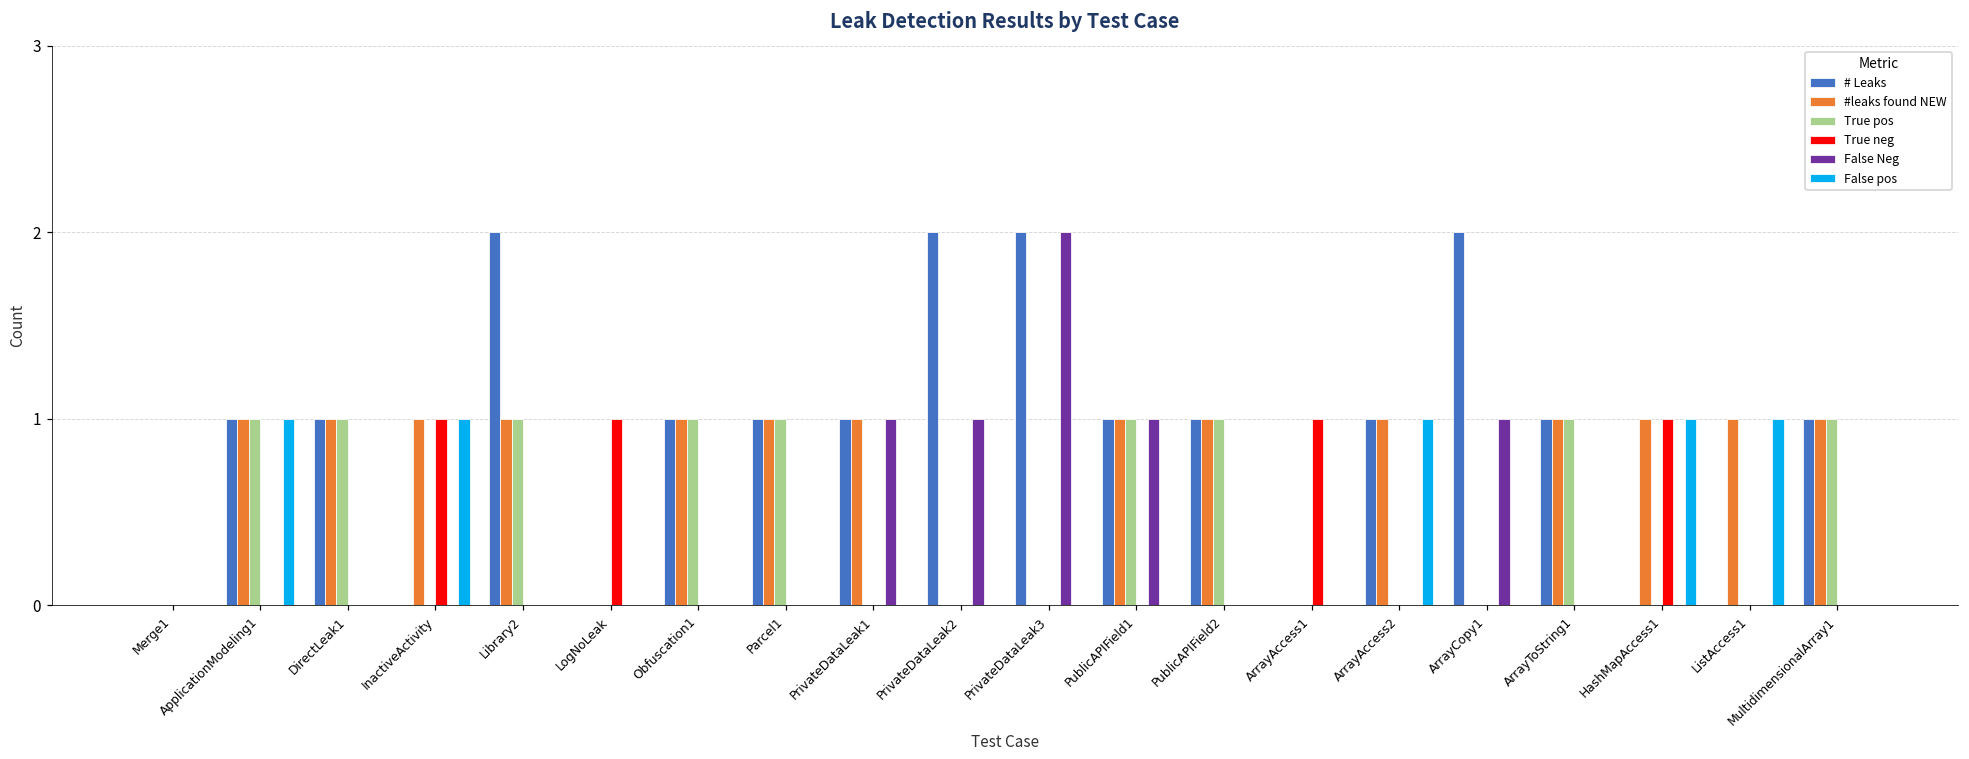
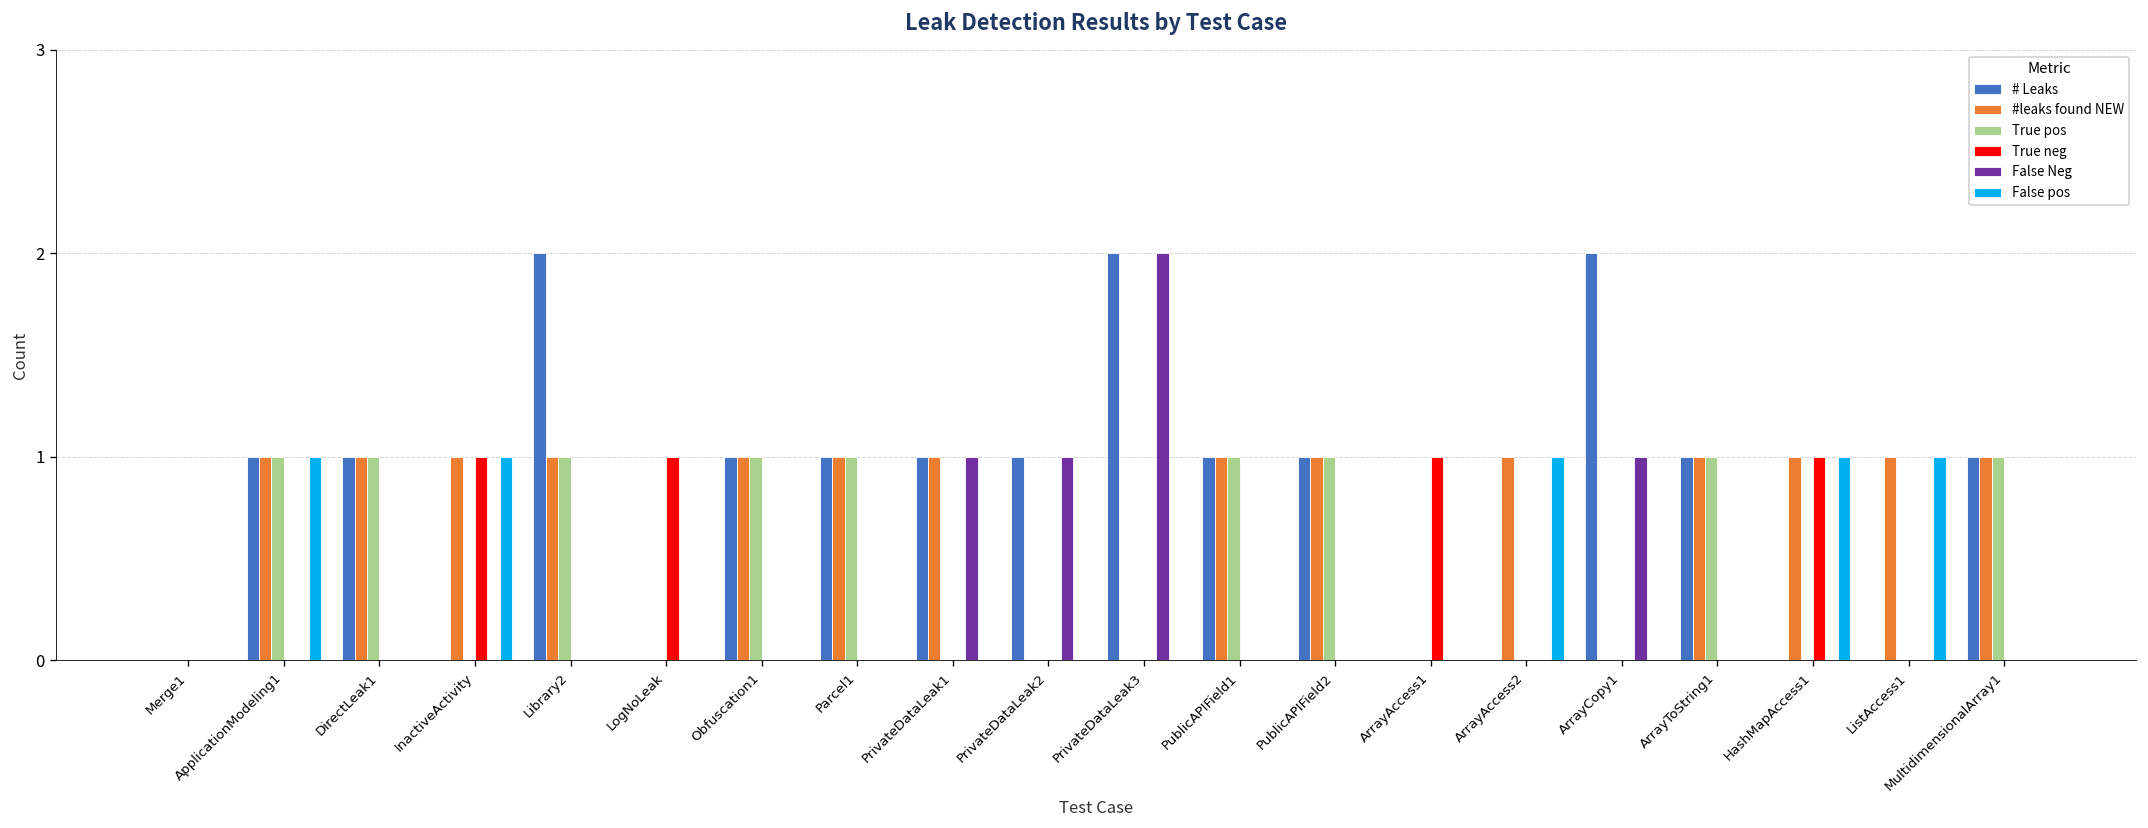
# Leaks, PrivateDataLeak2: 2 -> 1
False Neg, PublicAPIField1: 1 -> 0
# Leaks, ArrayAccess2: 1 -> 0
